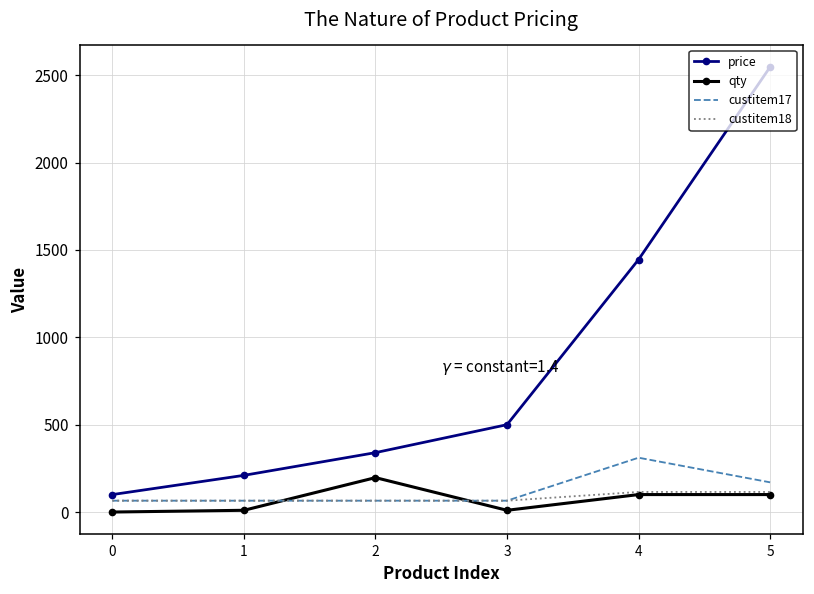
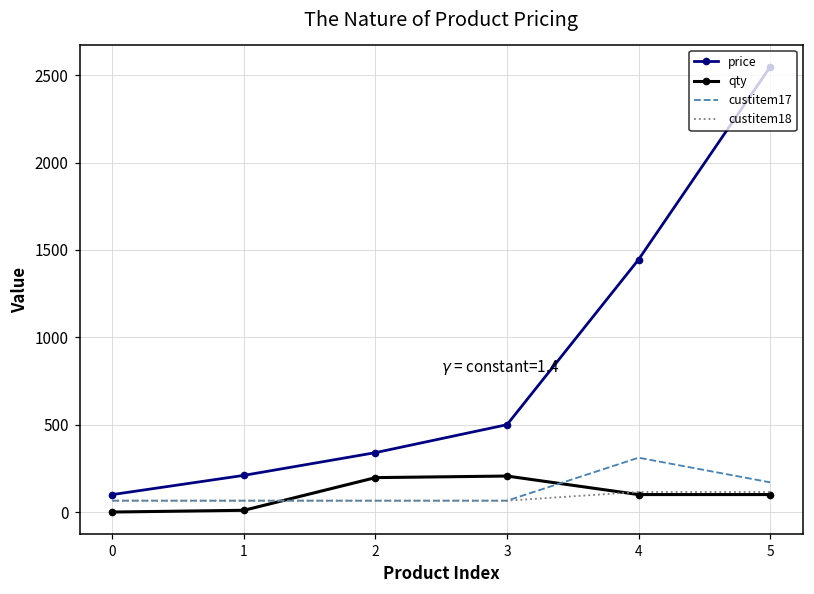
qty, 3: 10 -> 210
